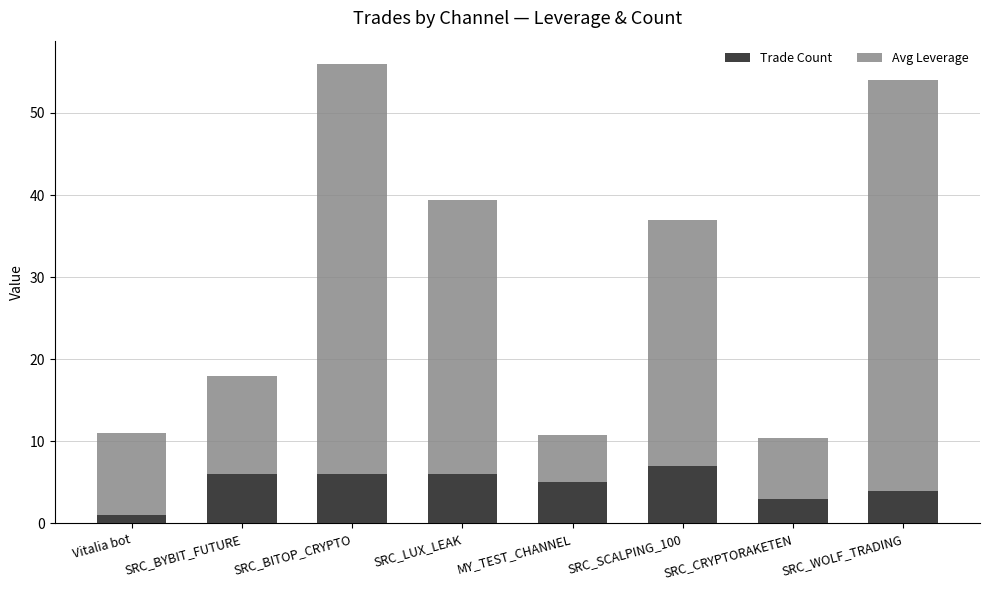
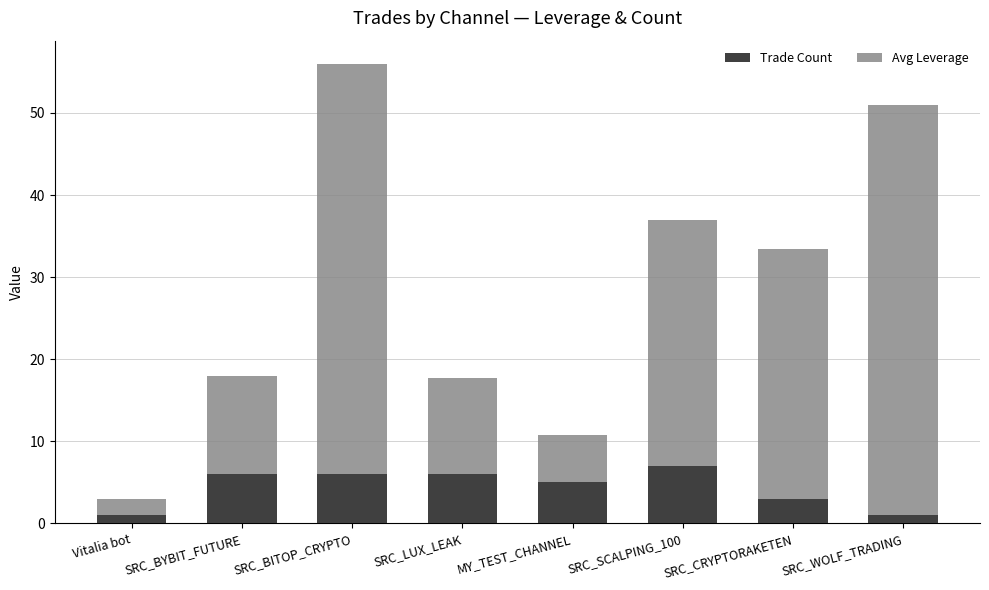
Avg Leverage, Vitalia bot: 10 -> 2
Avg Leverage, SRC_LUX_LEAK: 33 -> 12
Avg Leverage, SRC_CRYPTORAKETEN: 7 -> 30
Trade Count, SRC_WOLF_TRADING: 4 -> 1
